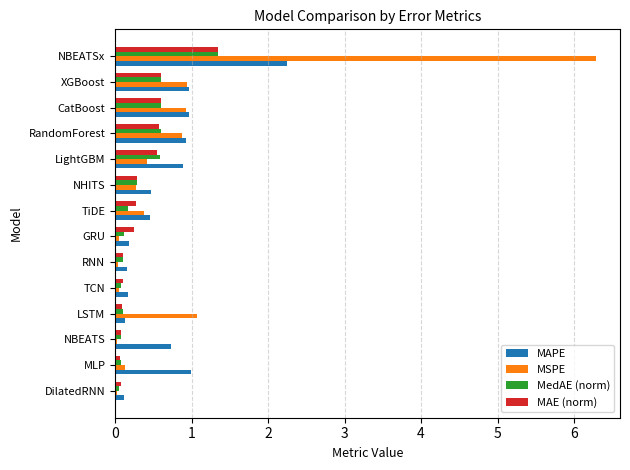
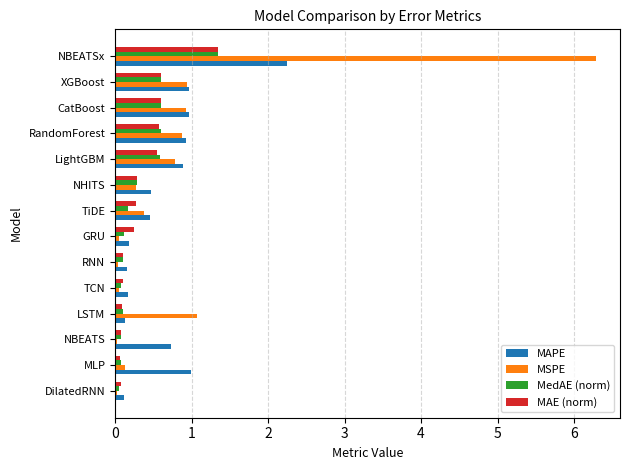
MSPE, LightGBM: 0.4 -> 0.8
